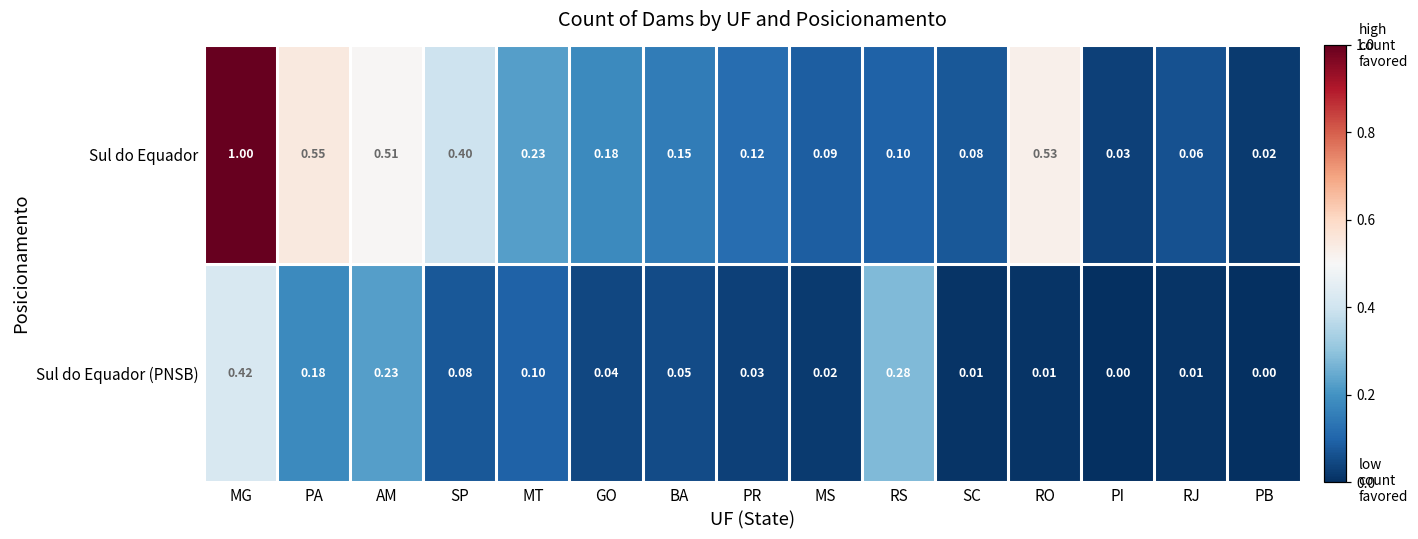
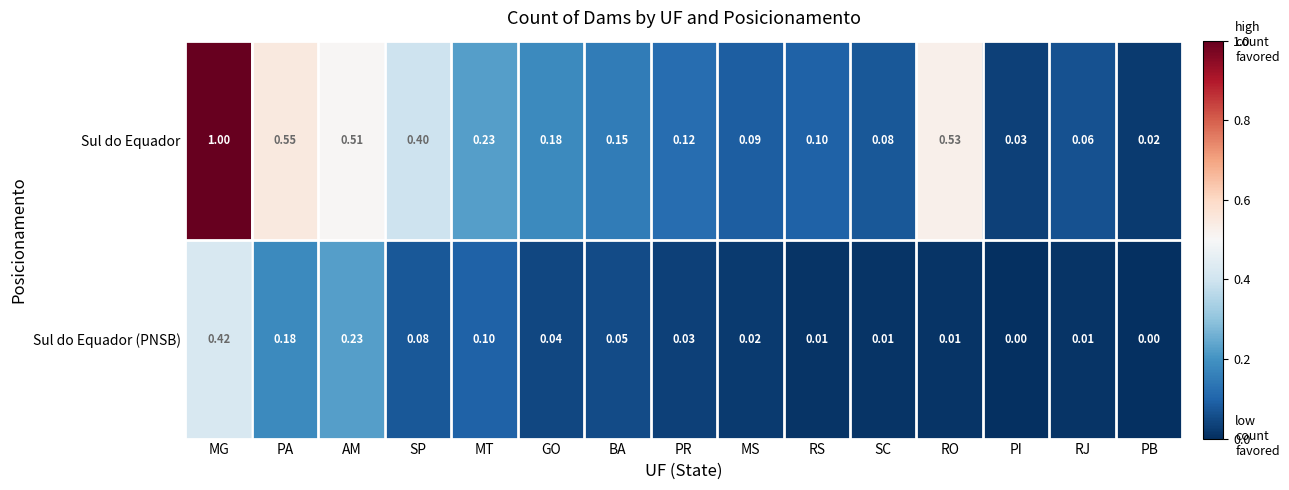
Sul do Equador (PNSB), RS: 0.28 -> 0.01
